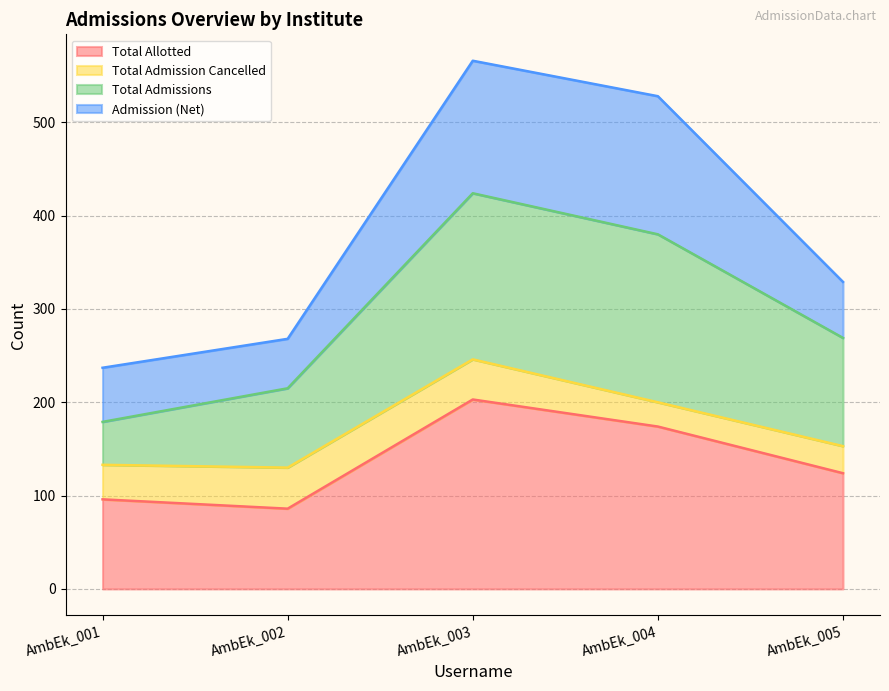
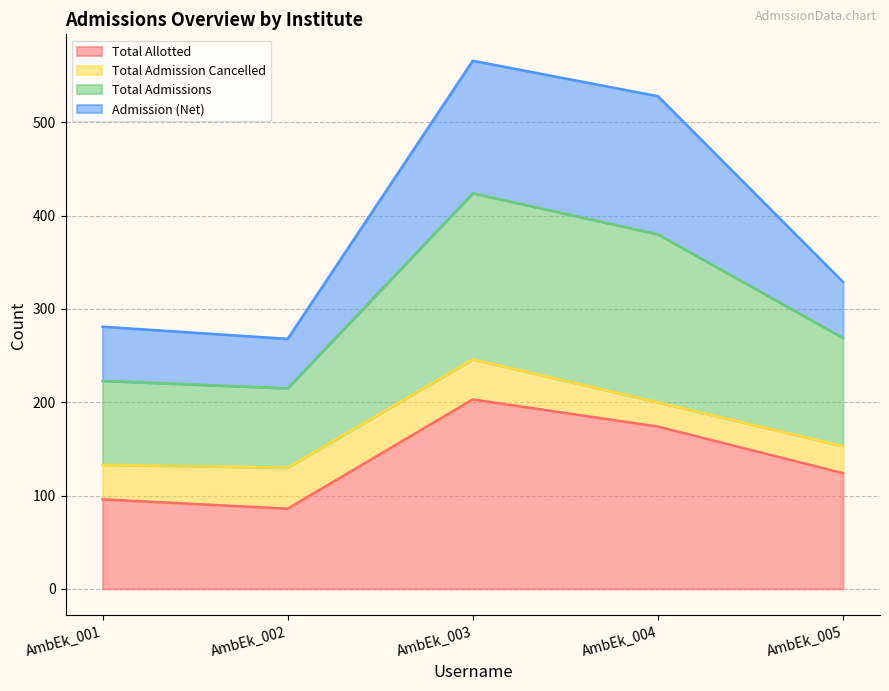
Total Admissions, AmbEk_001: 50 -> 90
